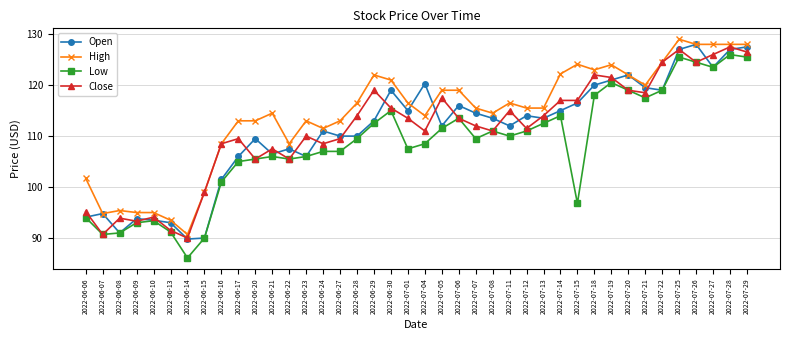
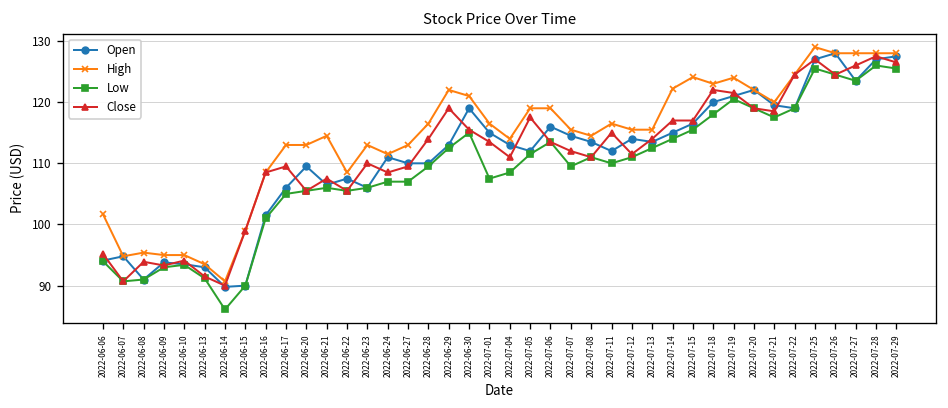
Open, 2022-07-04: 120 -> 113
Low, 2022-07-15: 97 -> 116
